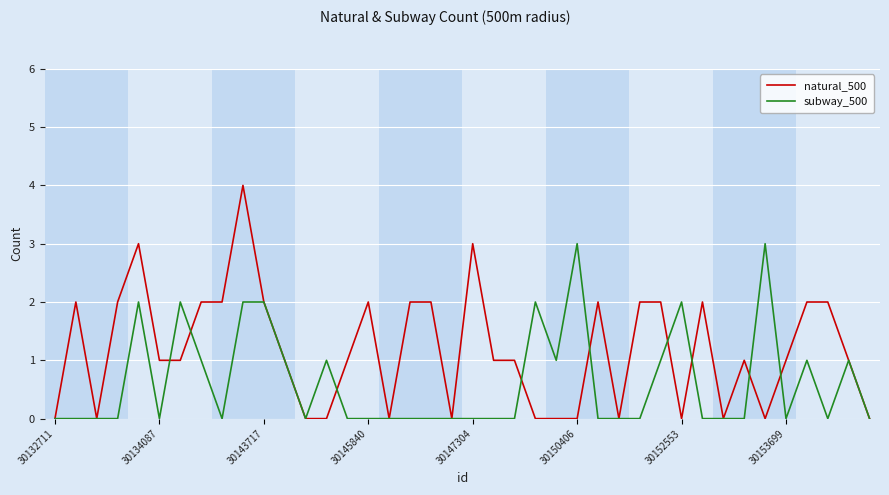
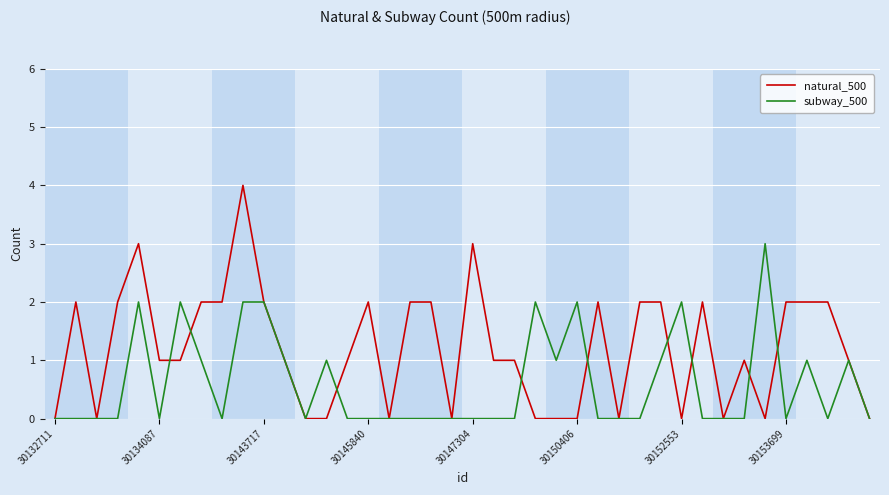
subway_500, 30150406: 3 -> 2
natural_500, 30153699: 1 -> 2
